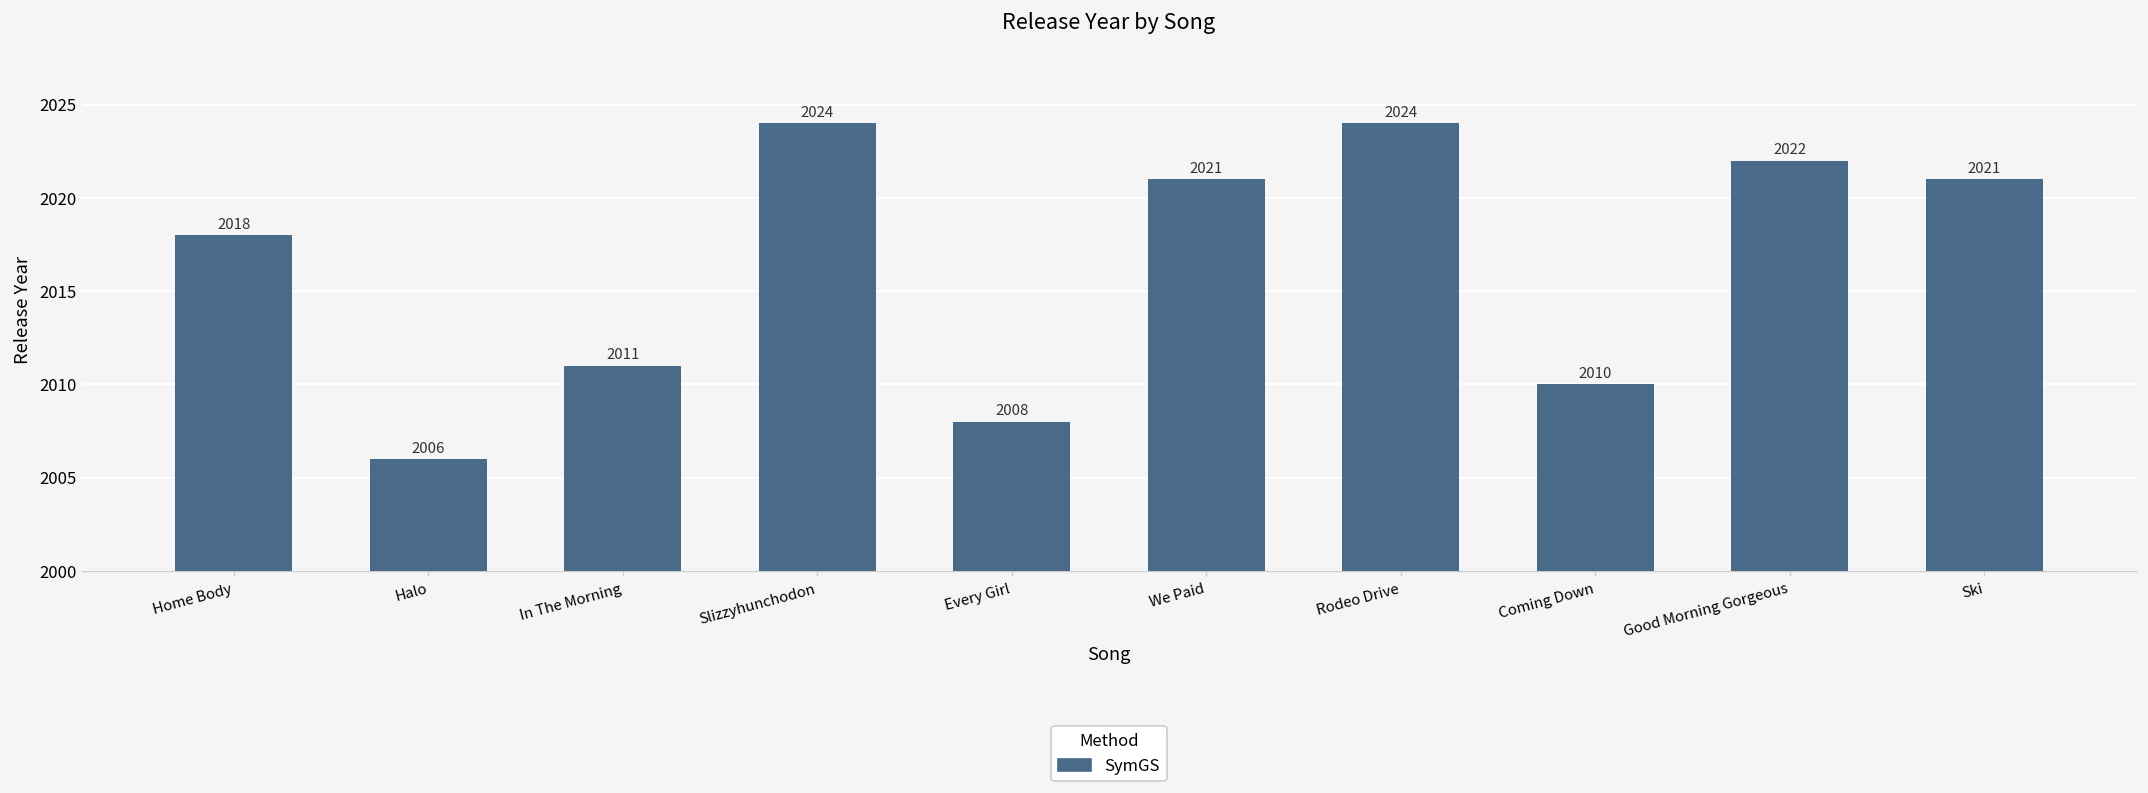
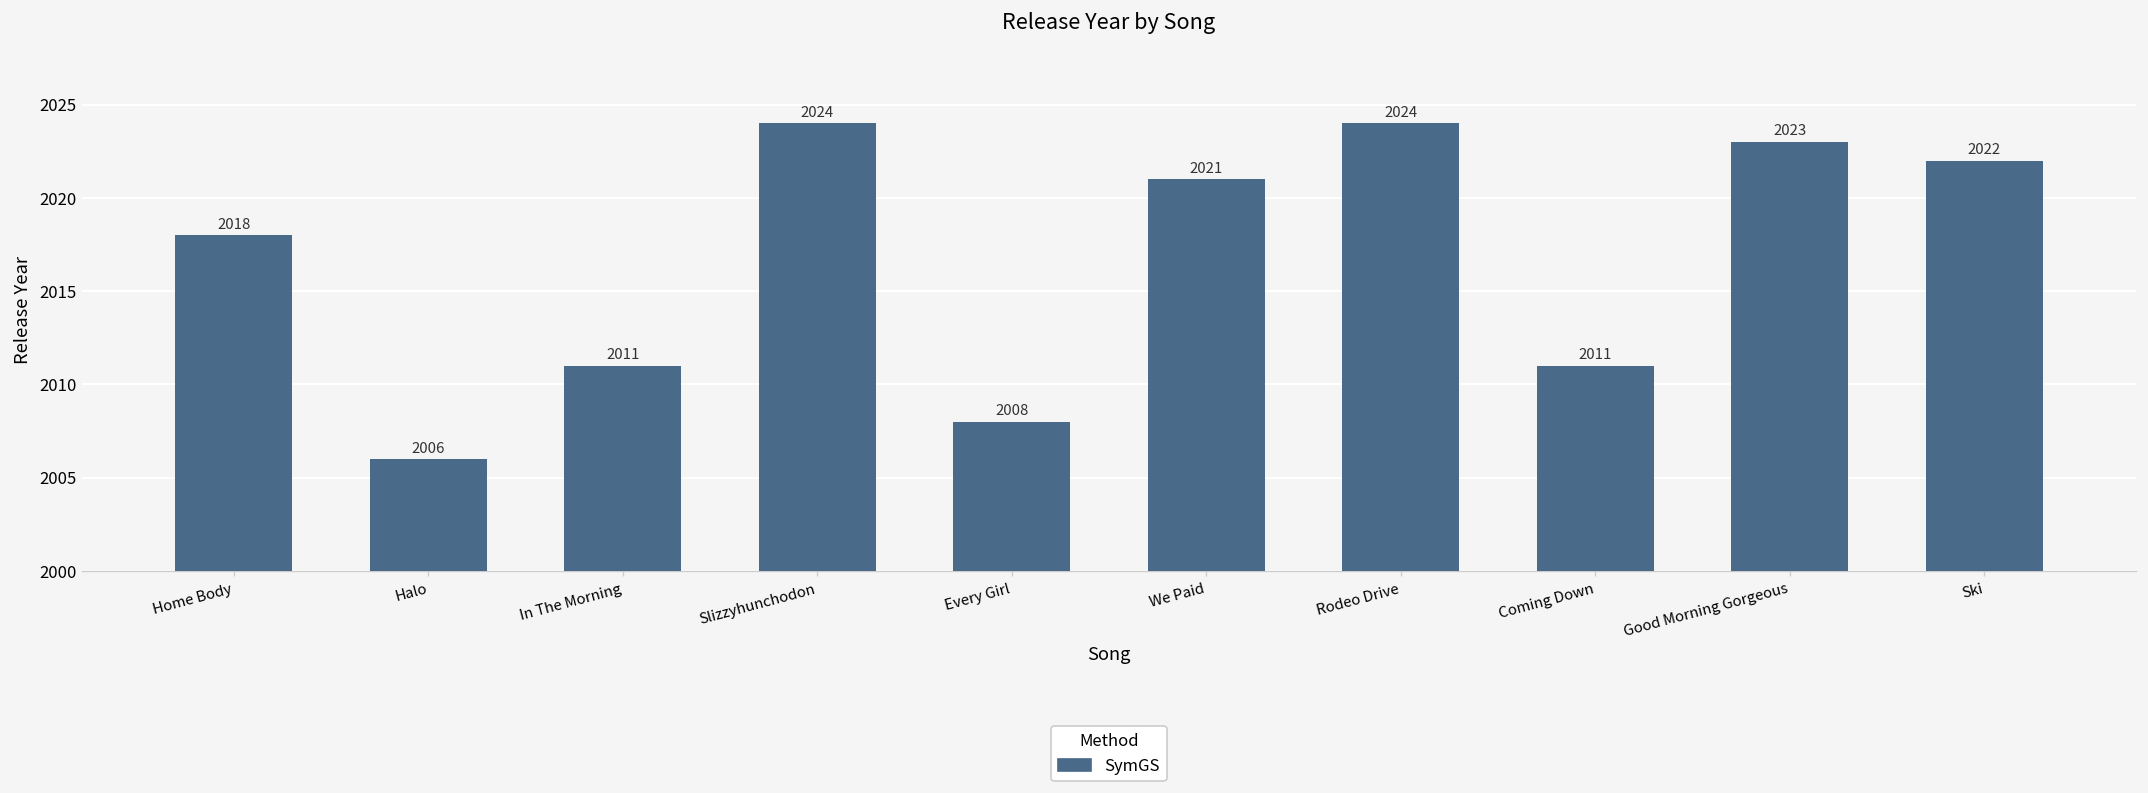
Coming Down: 2010 -> 2011
Good Morning Gorgeous: 2022 -> 2023
Ski: 2021 -> 2022
